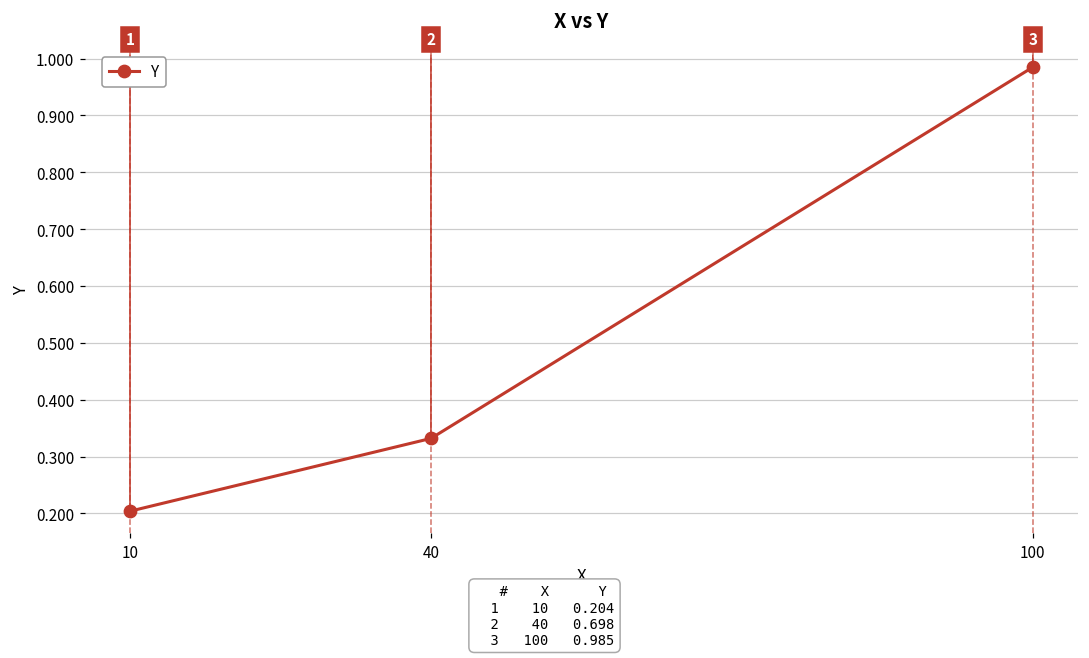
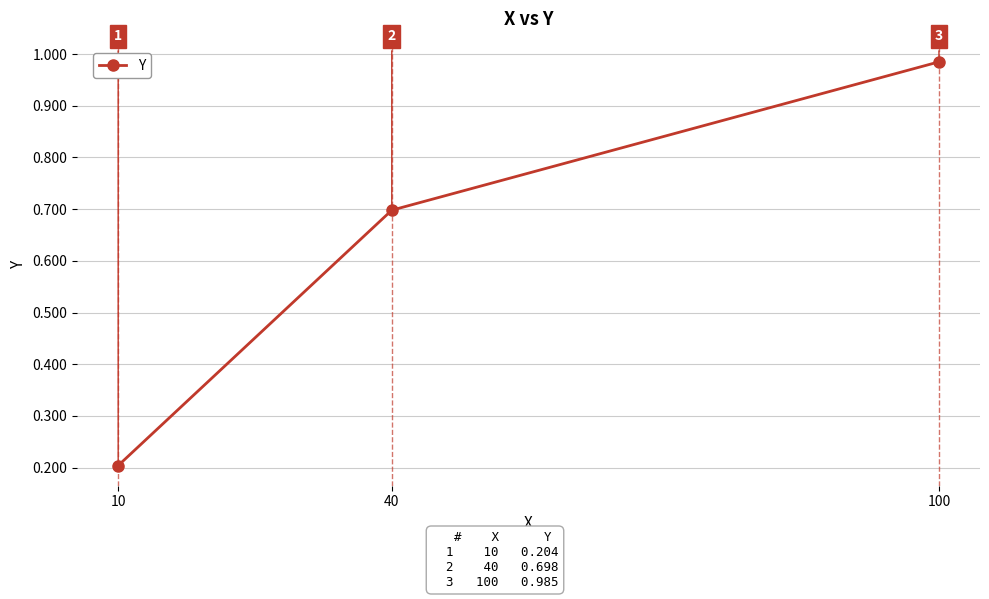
40: 0.33 -> 0.70
